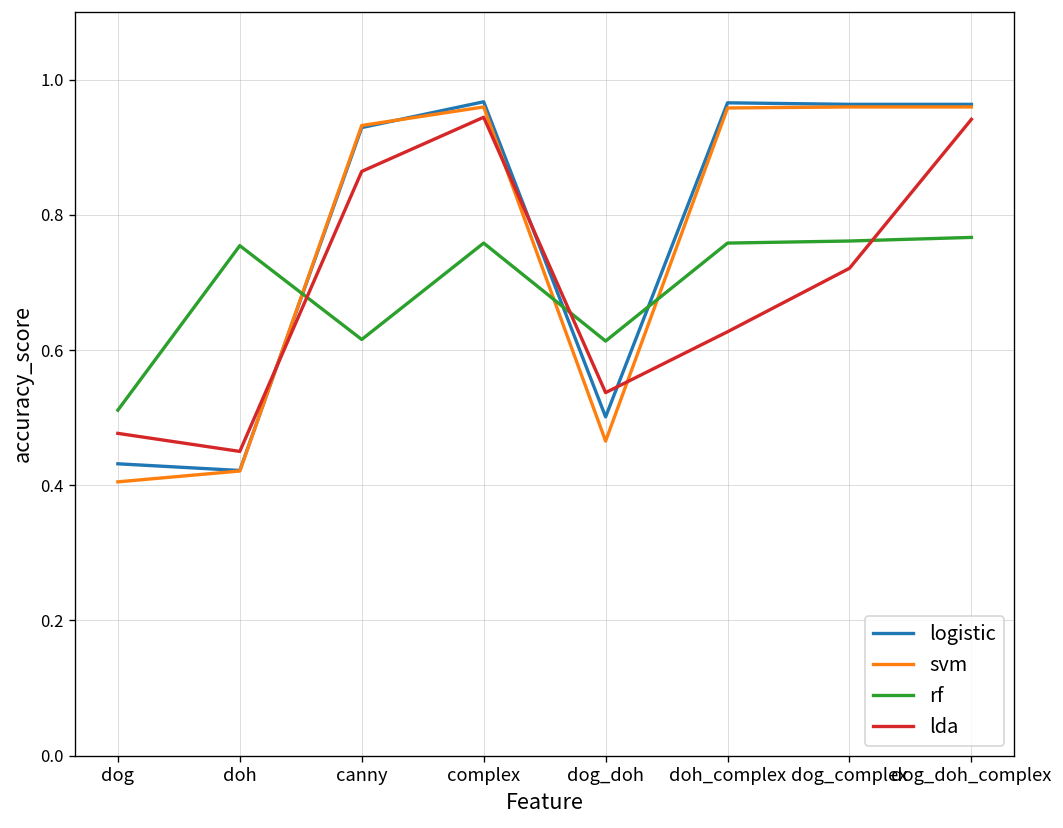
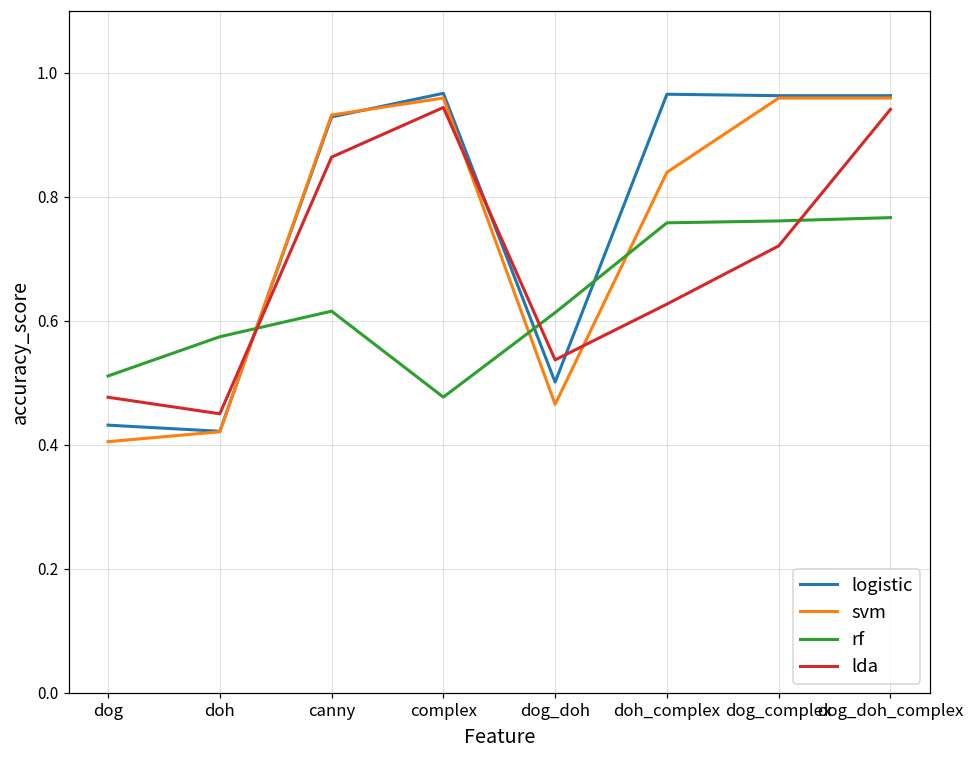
rf, doh: 0.75 -> 0.57
rf, complex: 0.76 -> 0.48
svm, doh_complex: 0.96 -> 0.84
